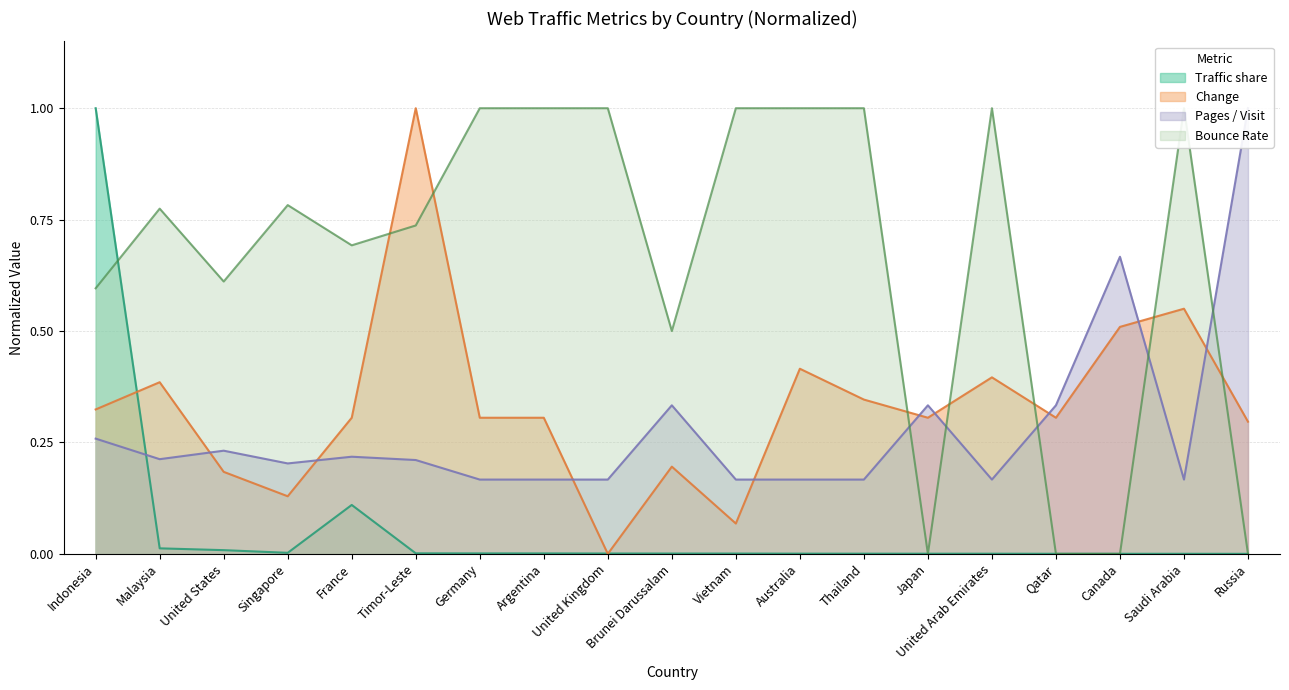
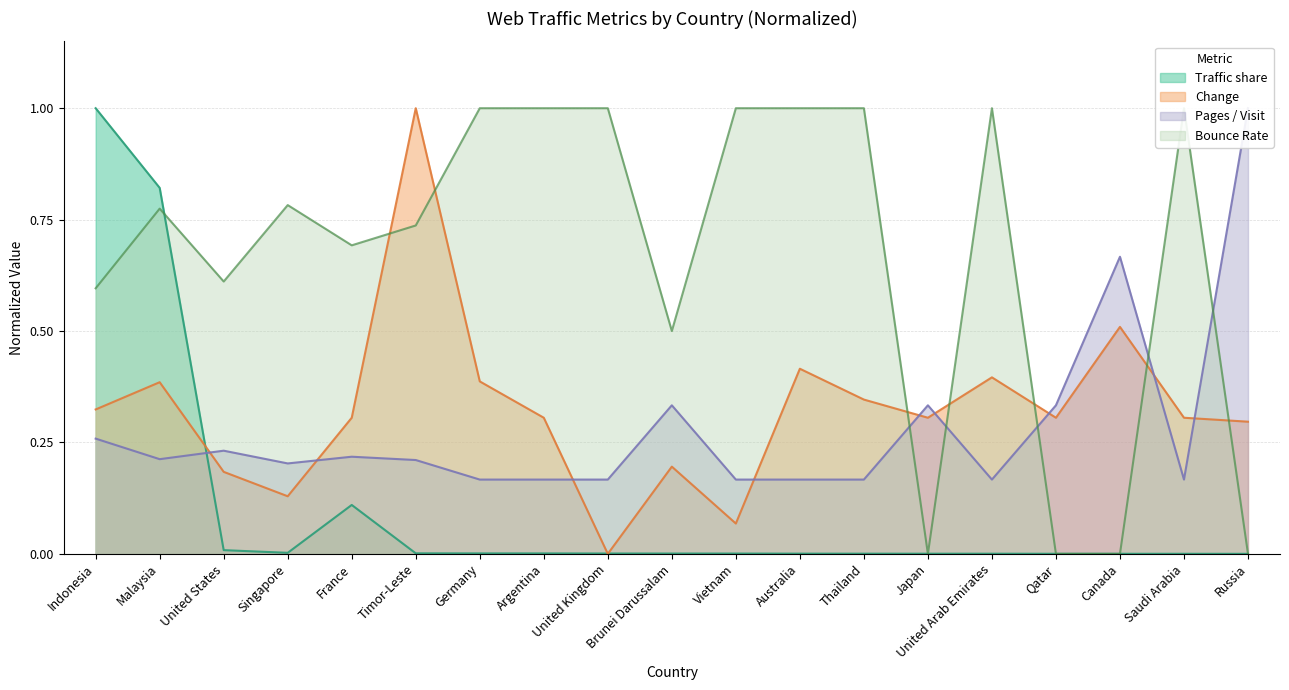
Traffic share, Malaysia: 0.01 -> 0.82
Change, Germany: 0.31 -> 0.39
Change, Saudi Arabia: 0.55 -> 0.31
